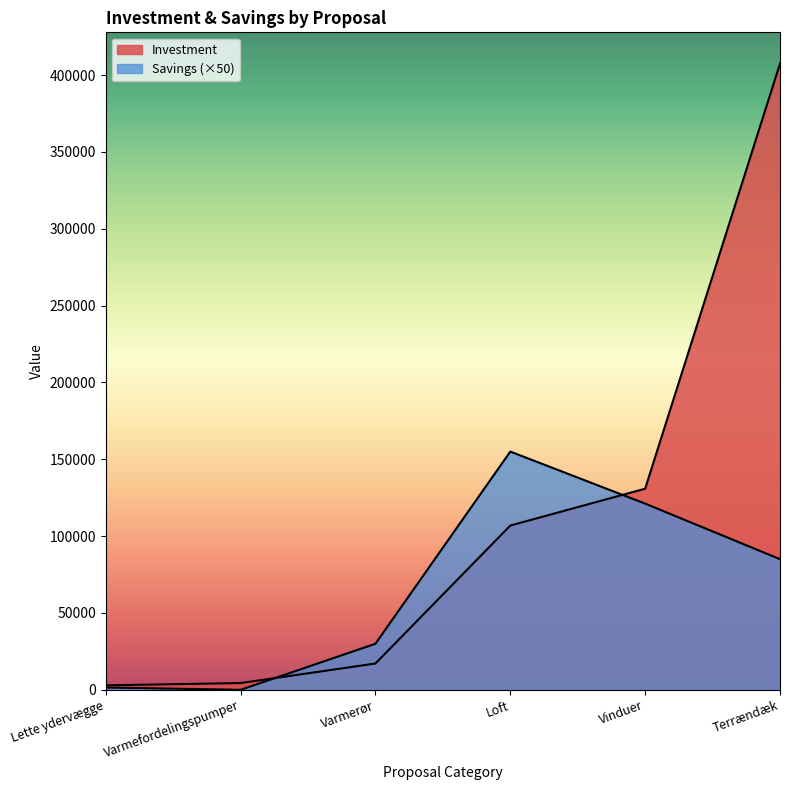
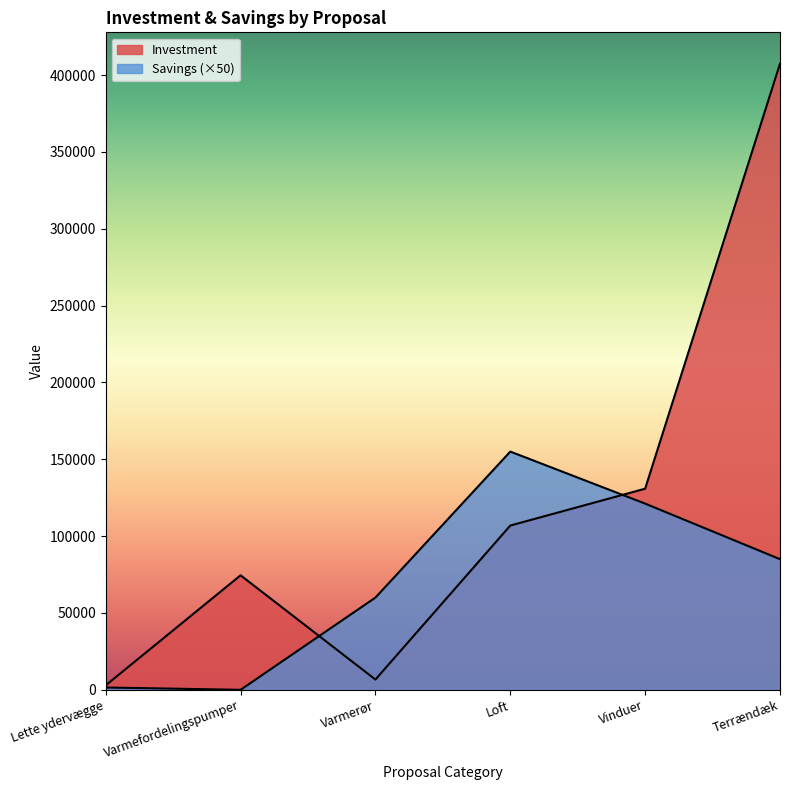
Investment, Varmefordelingspumper: 4000 -> 75000
Investment, Varmerør: 17000 -> 7000
Savings (×50), Varmerør: 30000 -> 60000
